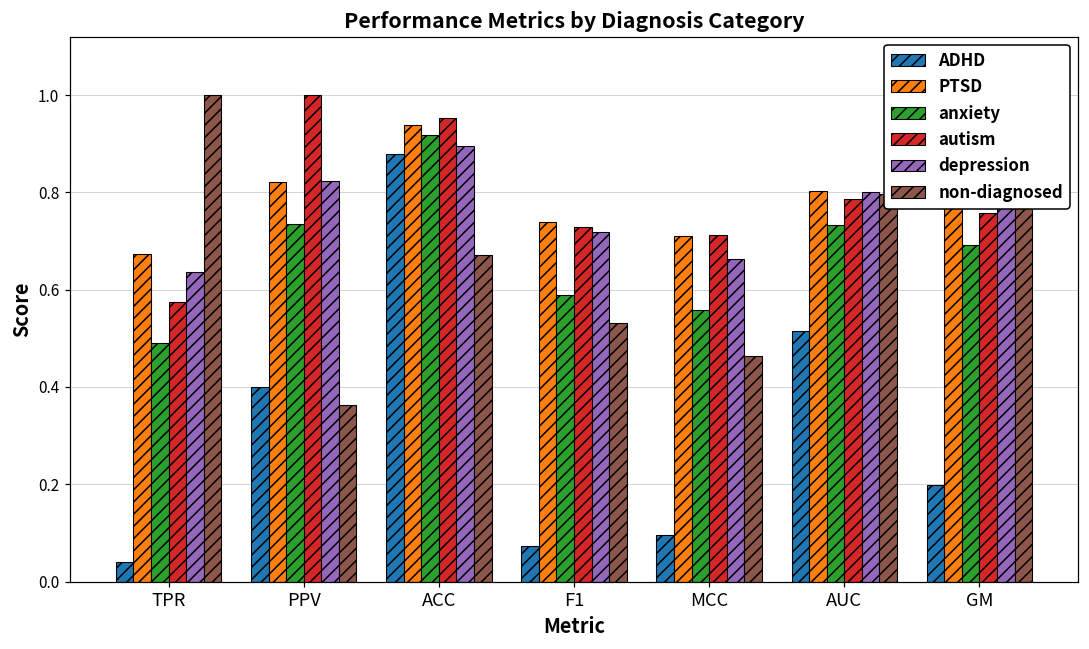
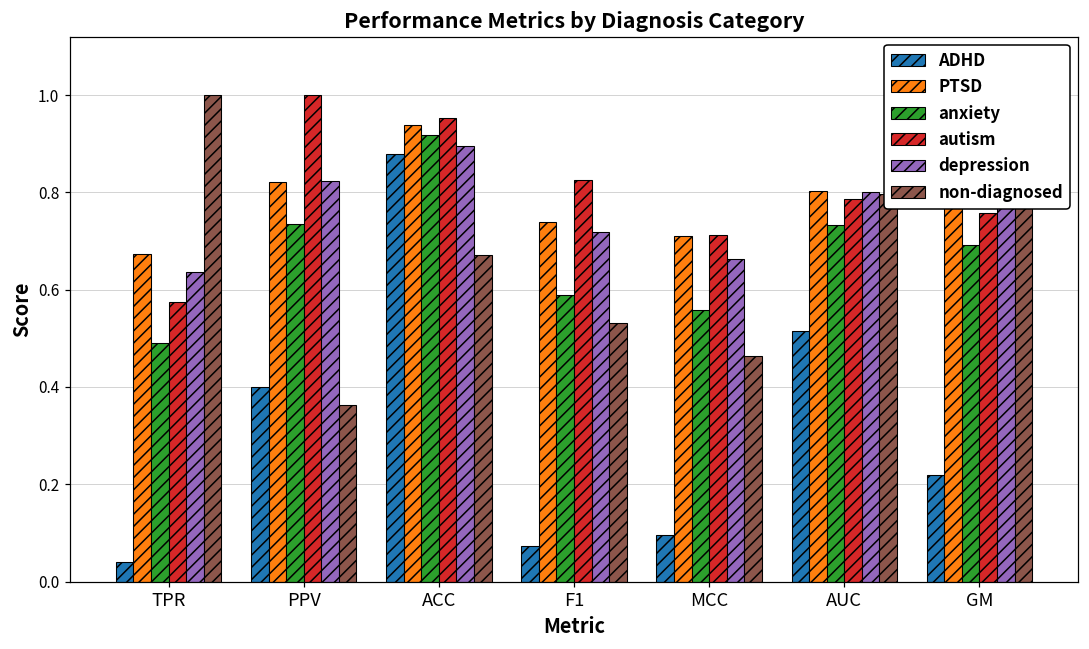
autism, F1: 0.73 -> 0.83
ADHD, GM: 0.20 -> 0.22
